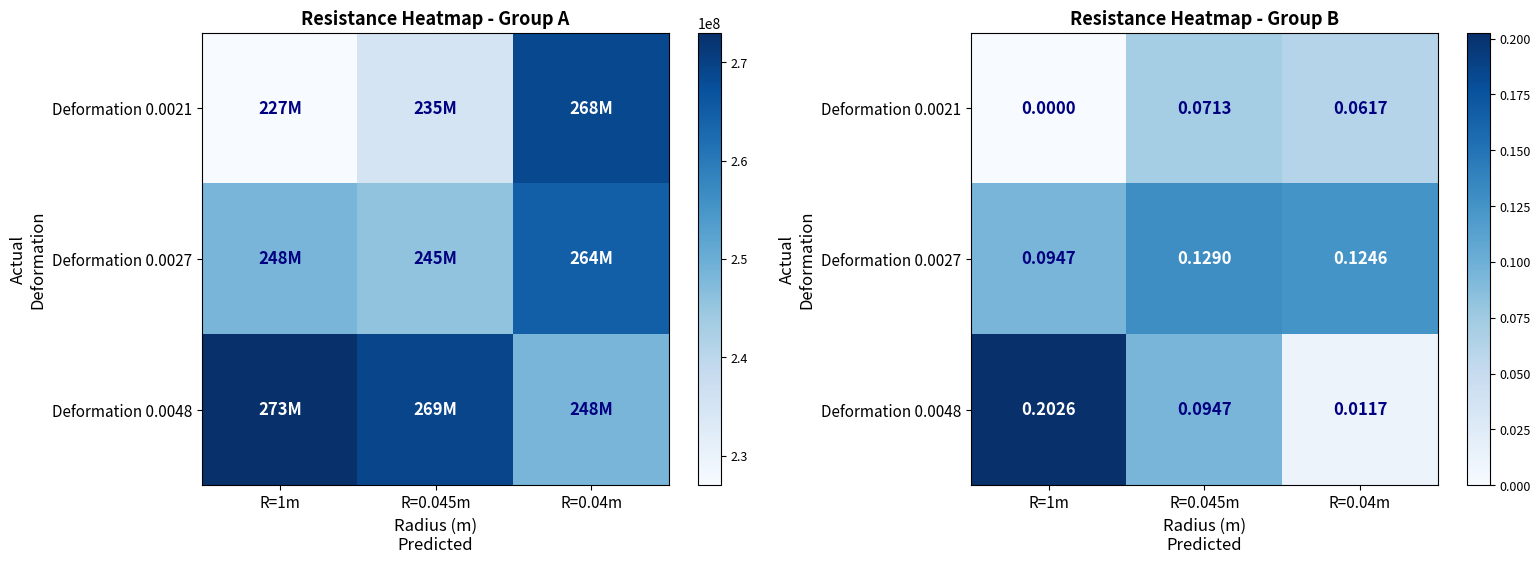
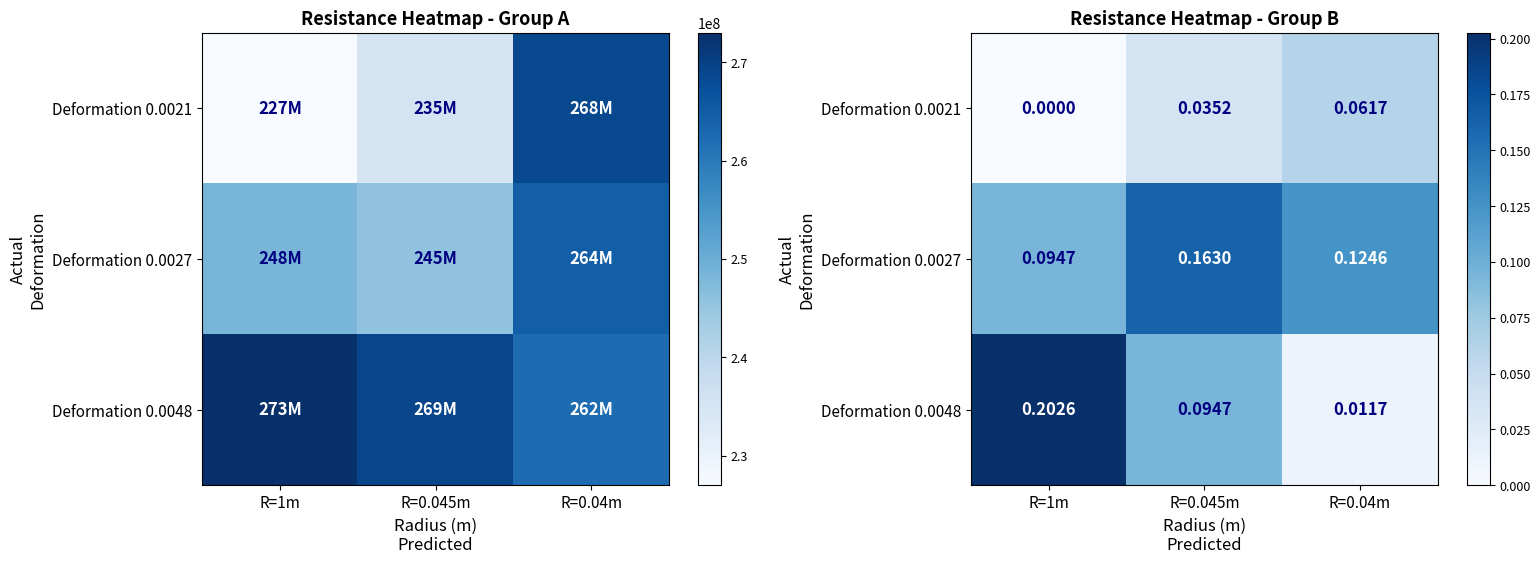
Resistance Heatmap - Group A, Deformation 0.0048, R=0.04m: 248M -> 262M
Resistance Heatmap - Group B, Deformation 0.0021, R=0.045m: 0.0713 -> 0.0352
Resistance Heatmap - Group B, Deformation 0.0027, R=0.045m: 0.1290 -> 0.1630
